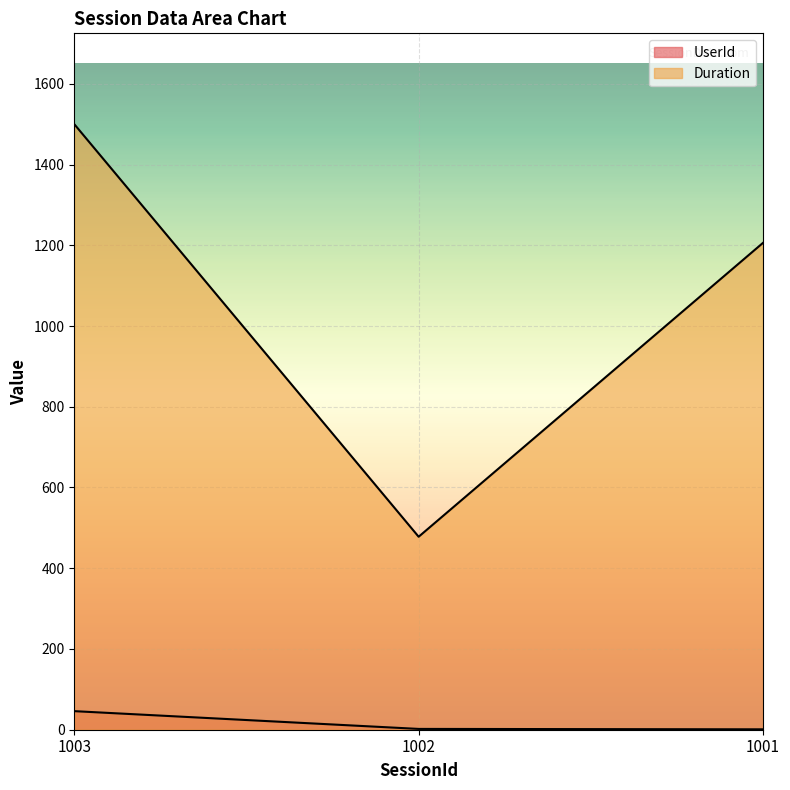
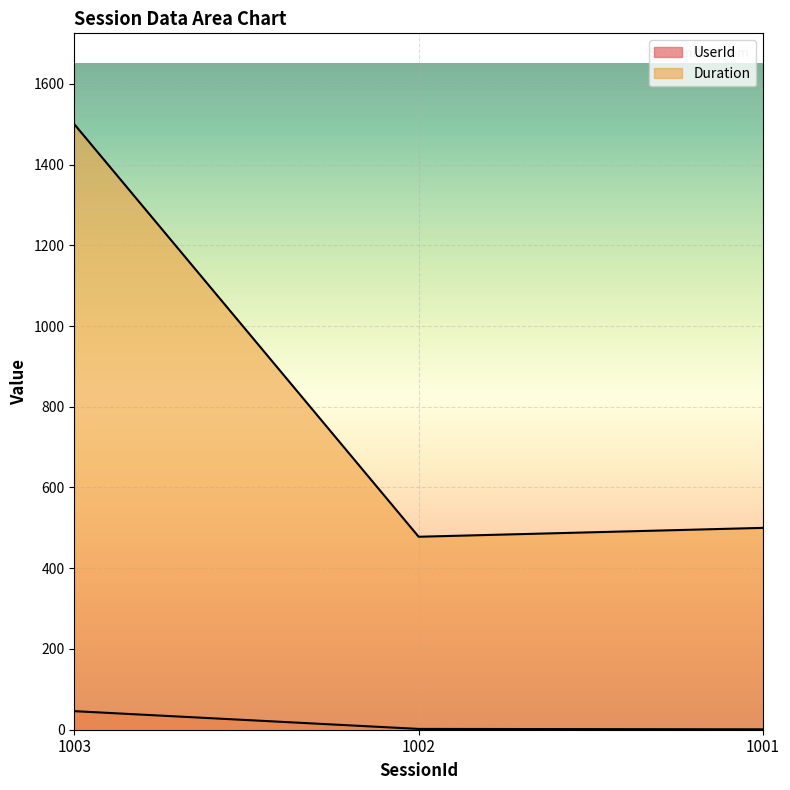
Duration, 1001: 1210 -> 500
